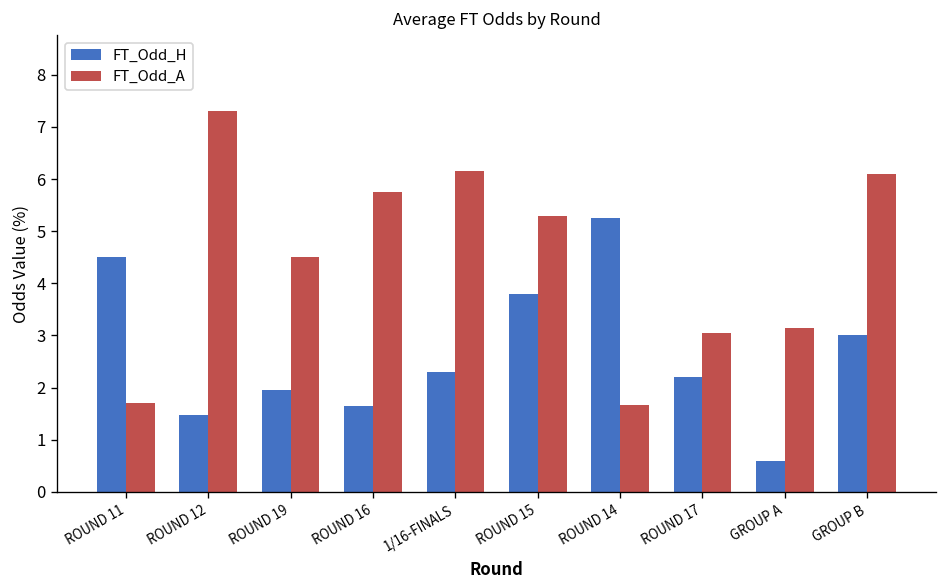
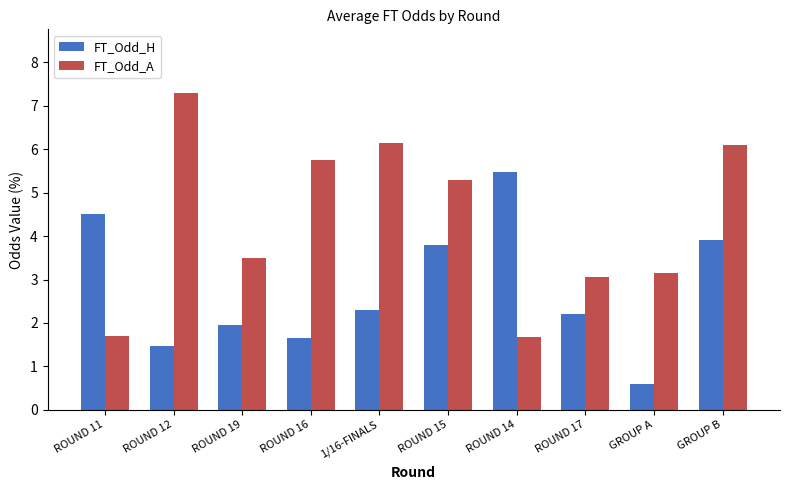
FT_Odd_A, ROUND 19: 4.5 -> 3.5
FT_Odd_H, ROUND 14: 5.3 -> 5.5
FT_Odd_H, GROUP B: 3.0 -> 3.9
